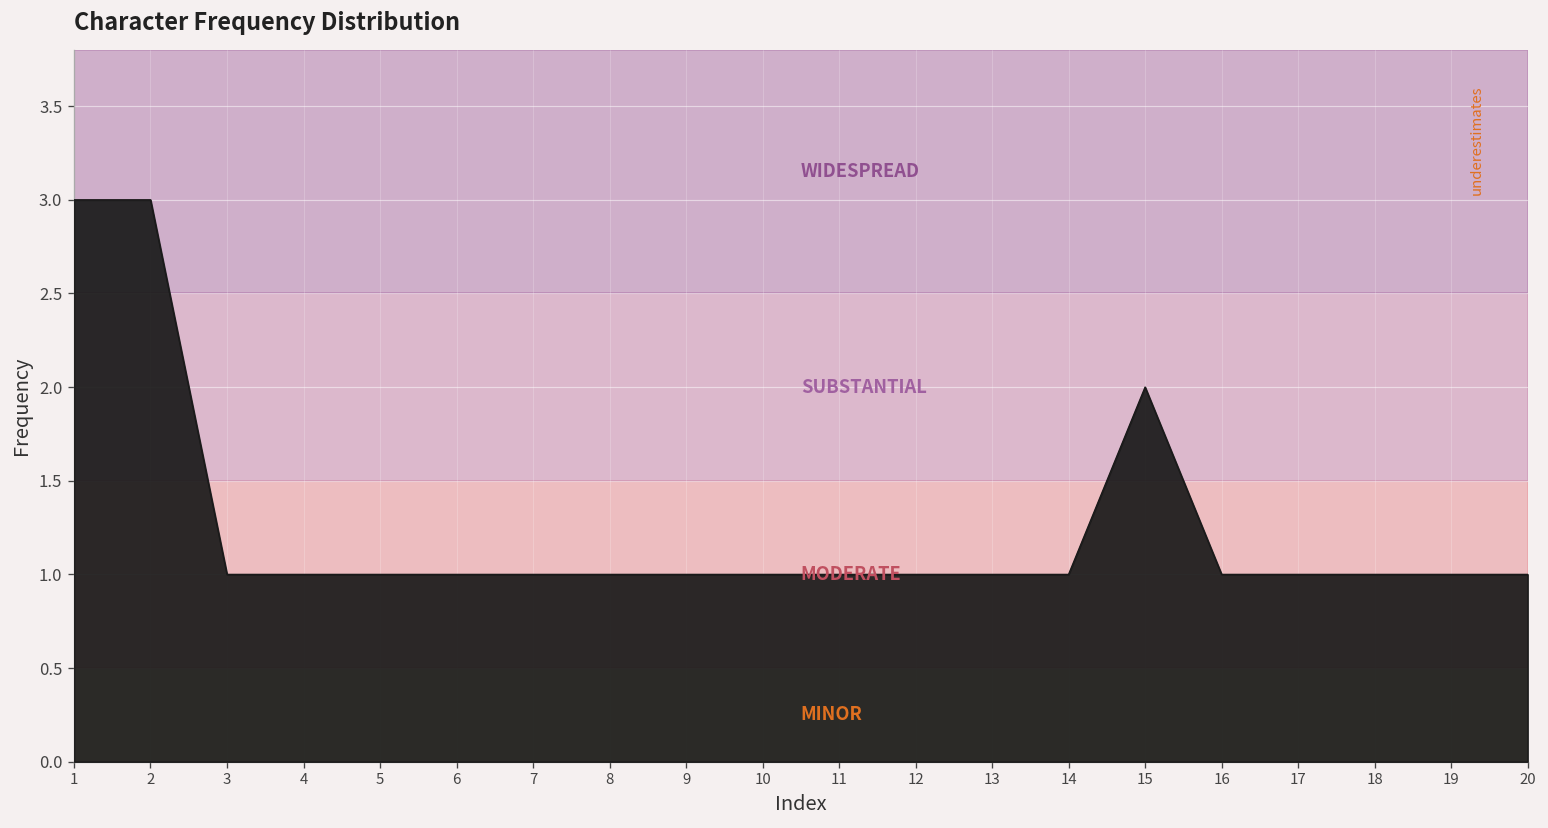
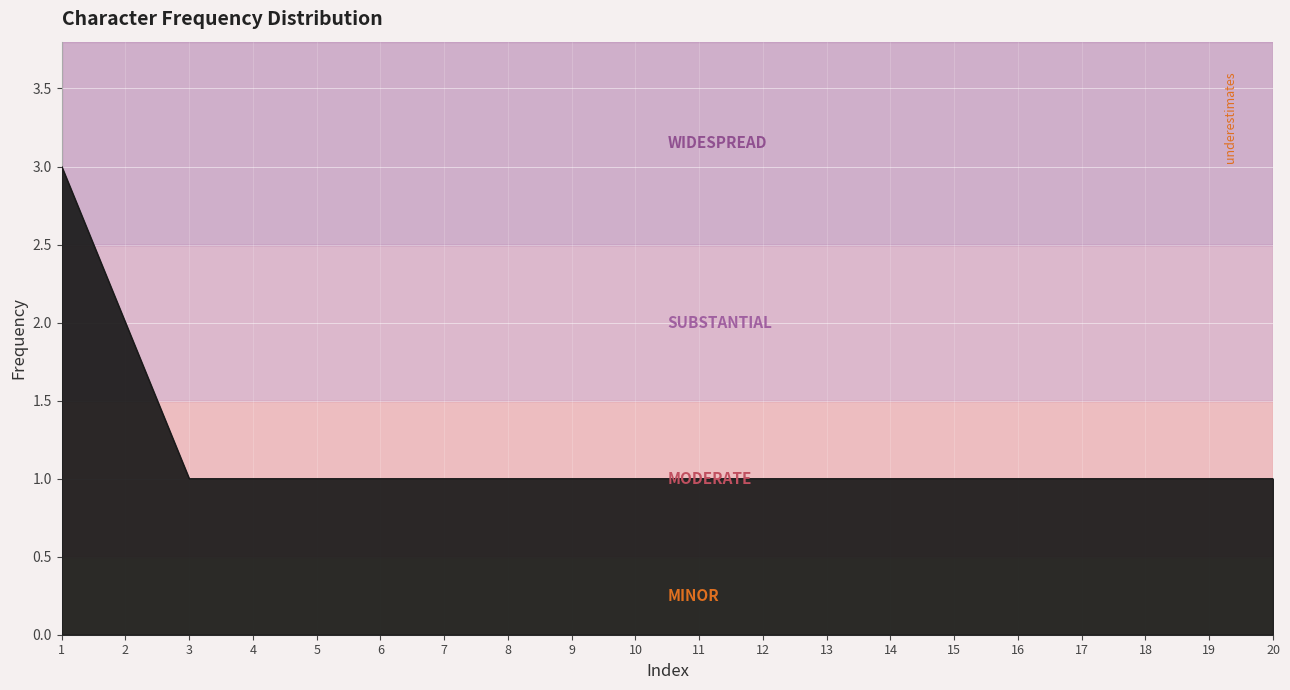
2: 3 -> 2
15: 2 -> 1
